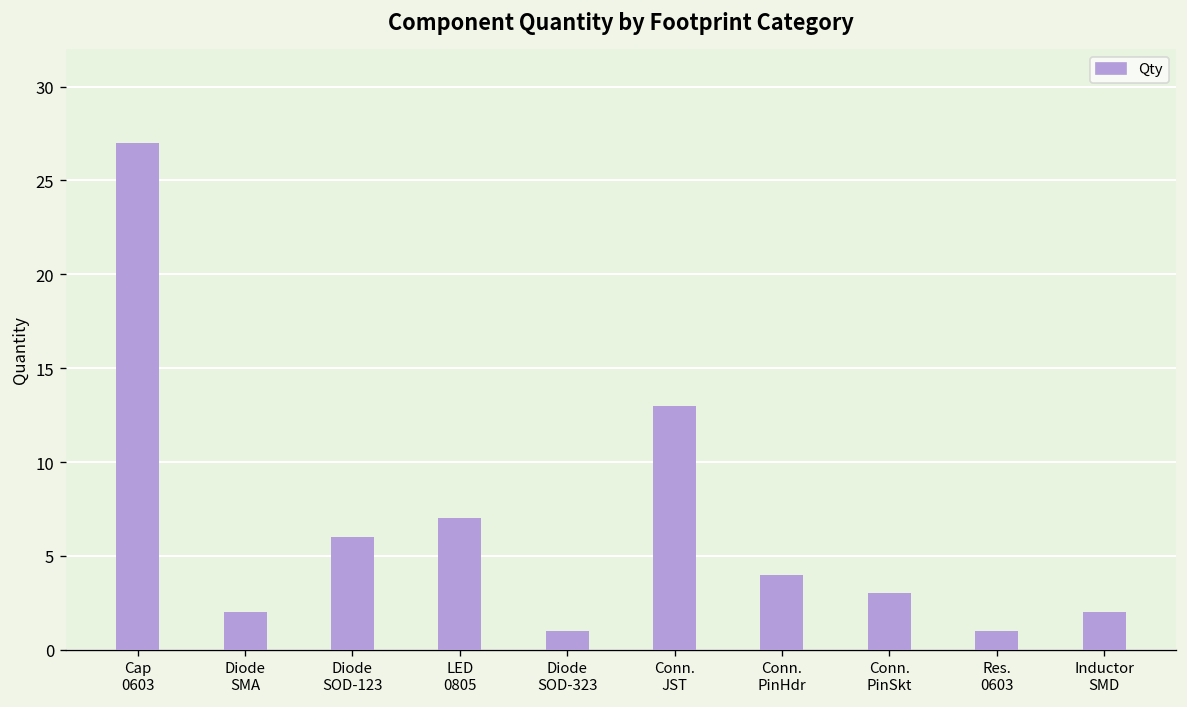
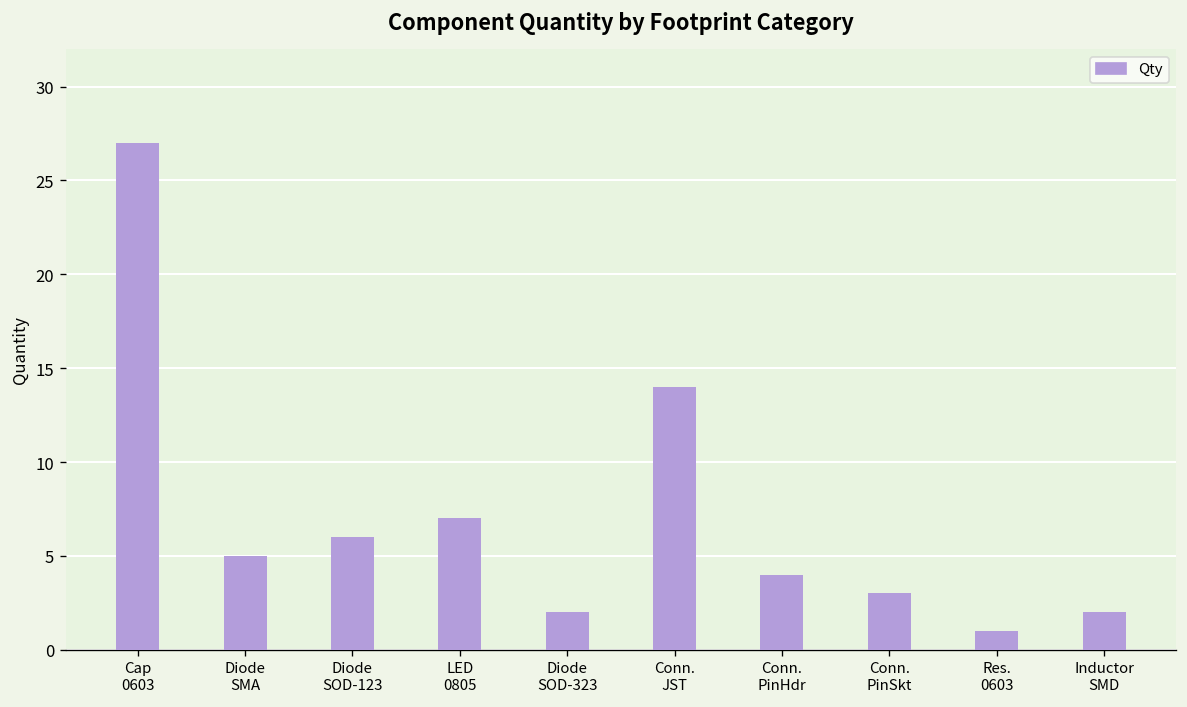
Diode SMA: 2 -> 5
Diode SOD-323: 1 -> 2
Conn. JST: 13 -> 14
